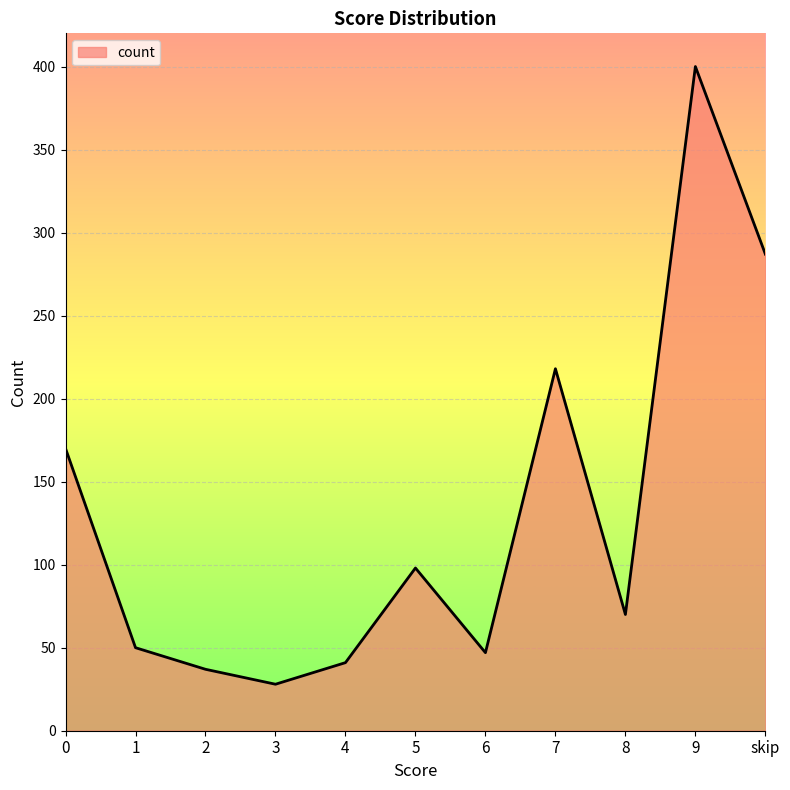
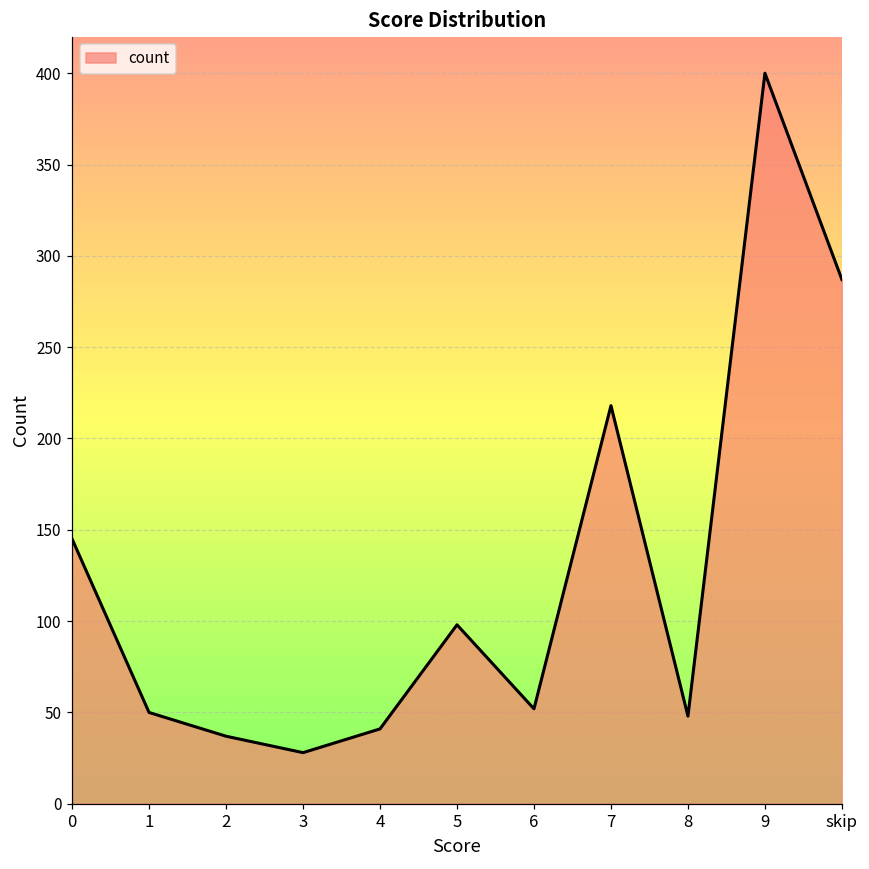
0: 170 -> 145
6: 47 -> 52
8: 70 -> 48
